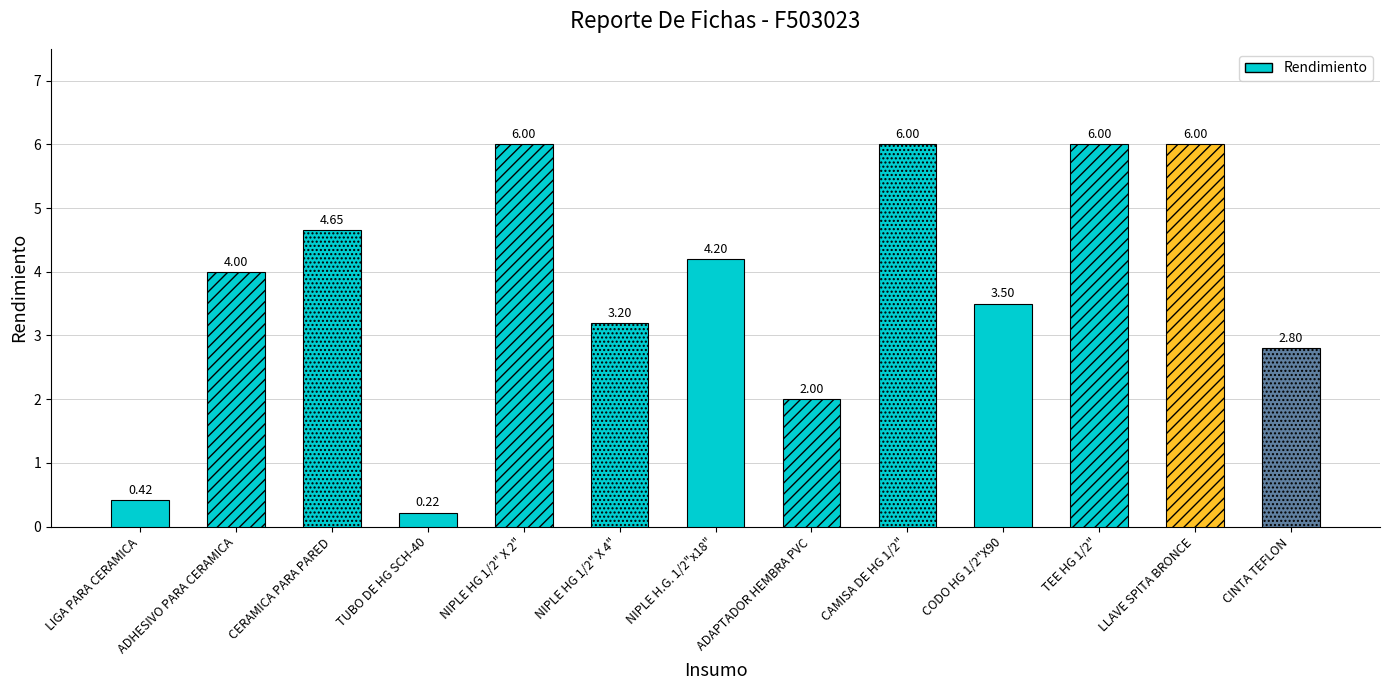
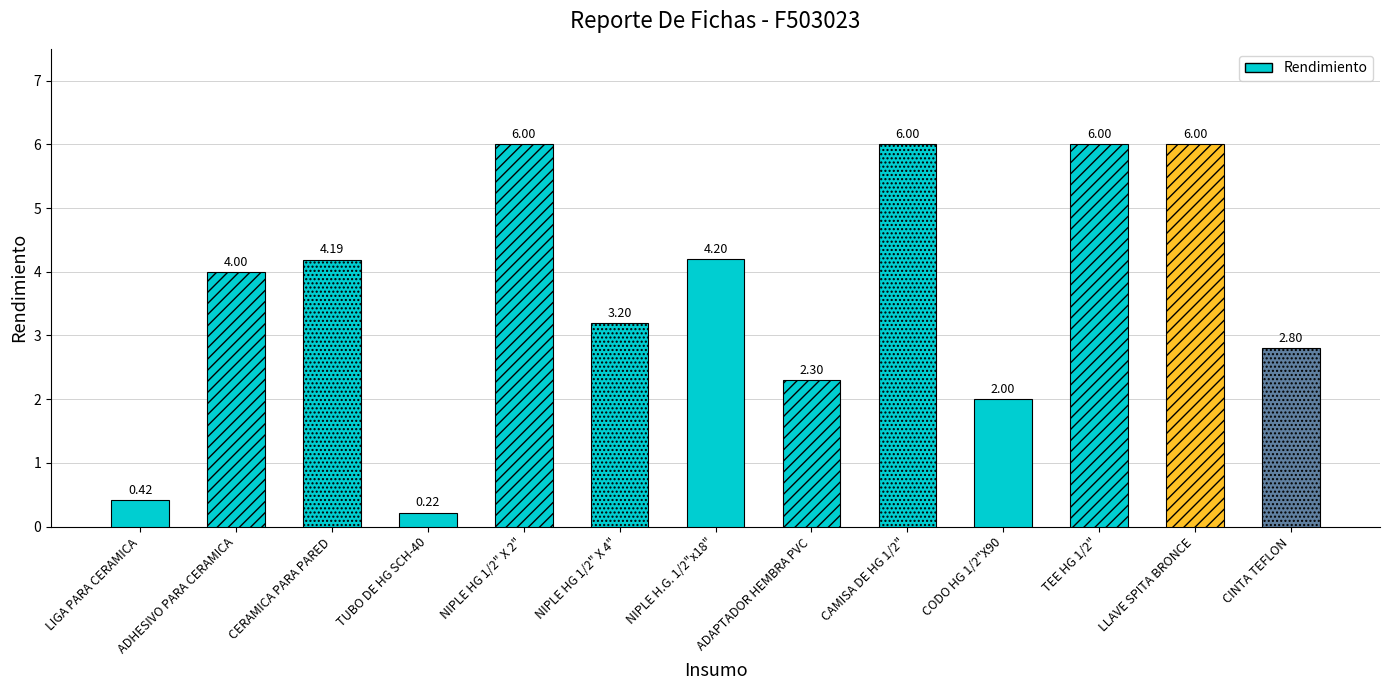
CERAMICA PARA PARED: 4.65 -> 4.19
ADAPTADOR HEMBRA PVC: 2.00 -> 2.30
CODO HG 1/2"X90: 3.50 -> 2.00
